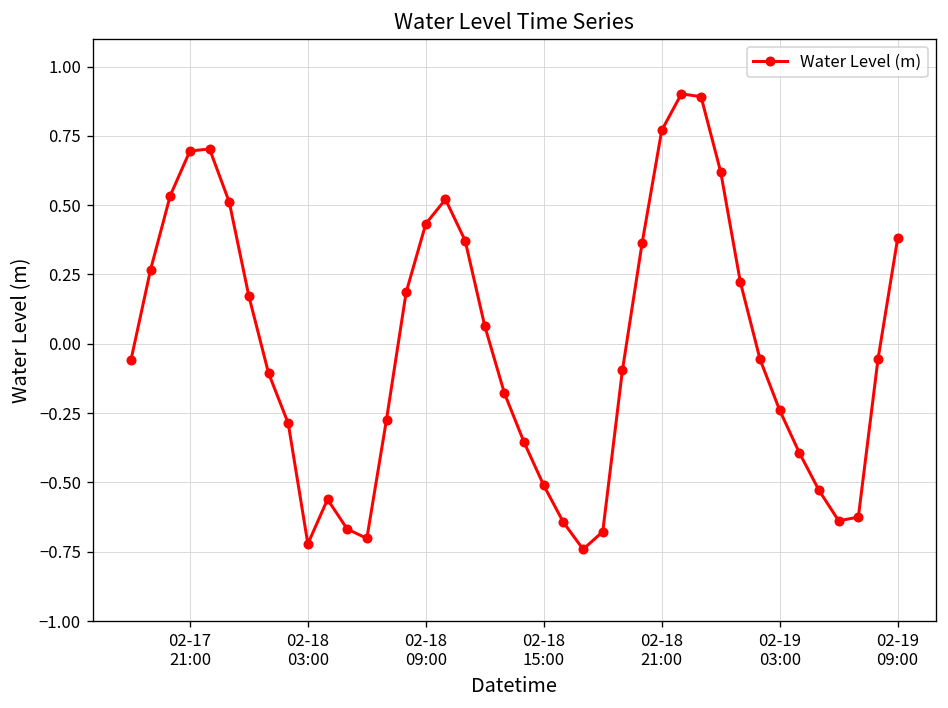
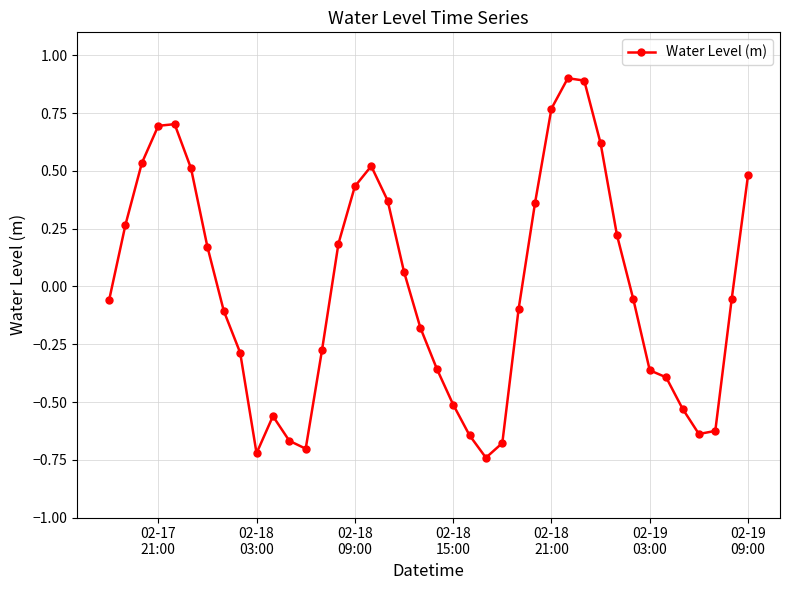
02-19 03:00: -0.24 -> -0.36
02-19 09:00: 0.38 -> 0.48
